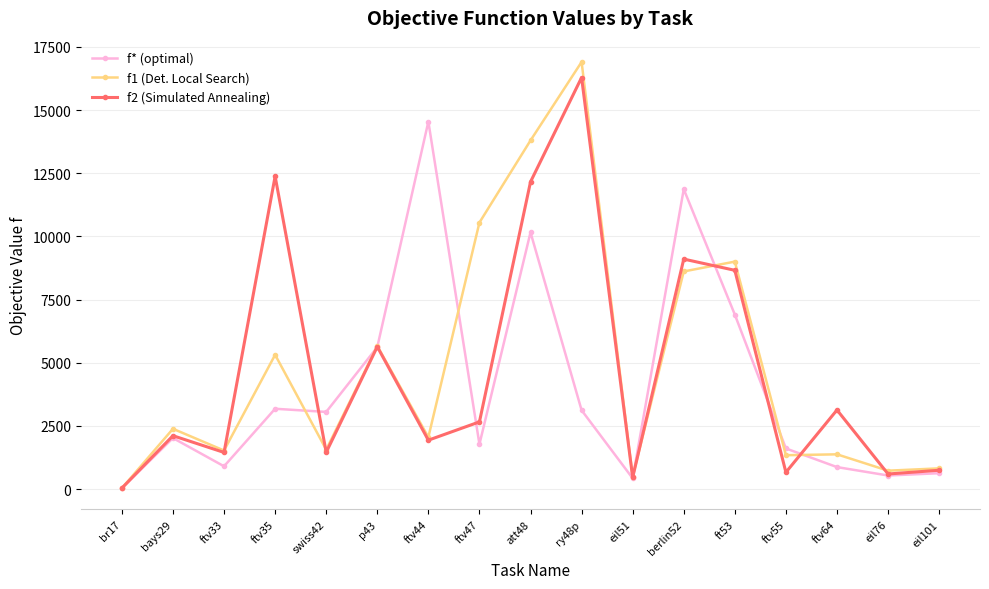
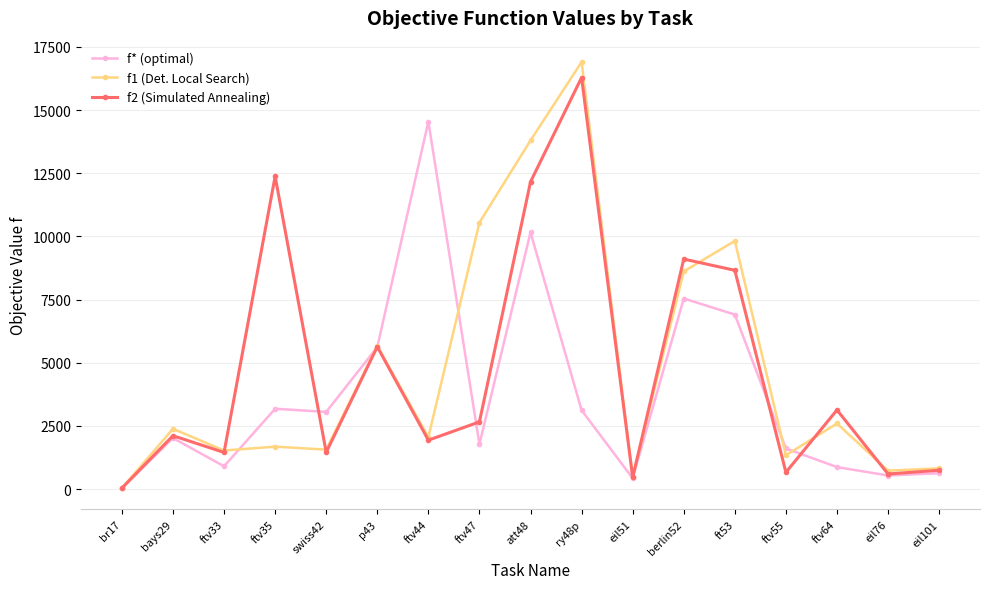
f1 (Det. Local Search), ftv35: 5300 -> 1700
f* (optimal), berlin52: 11900 -> 7500
f1 (Det. Local Search), ft53: 9000 -> 9800
f1 (Det. Local Search), ftv64: 1400 -> 2600
